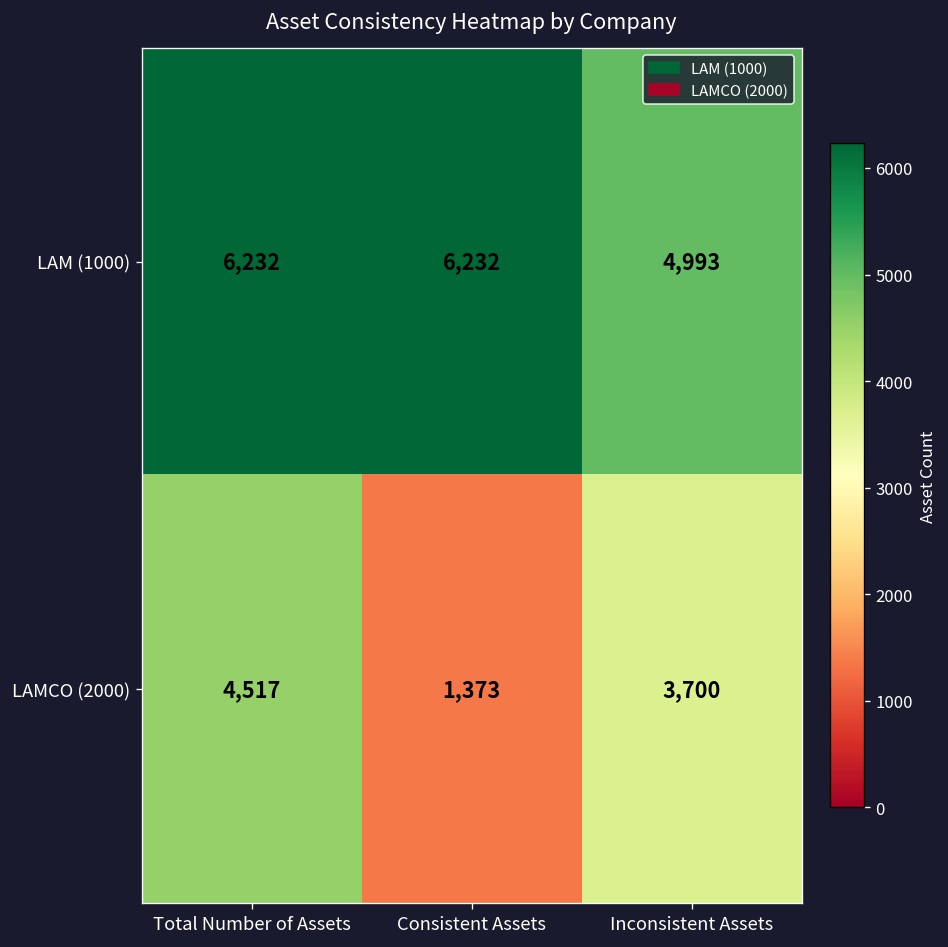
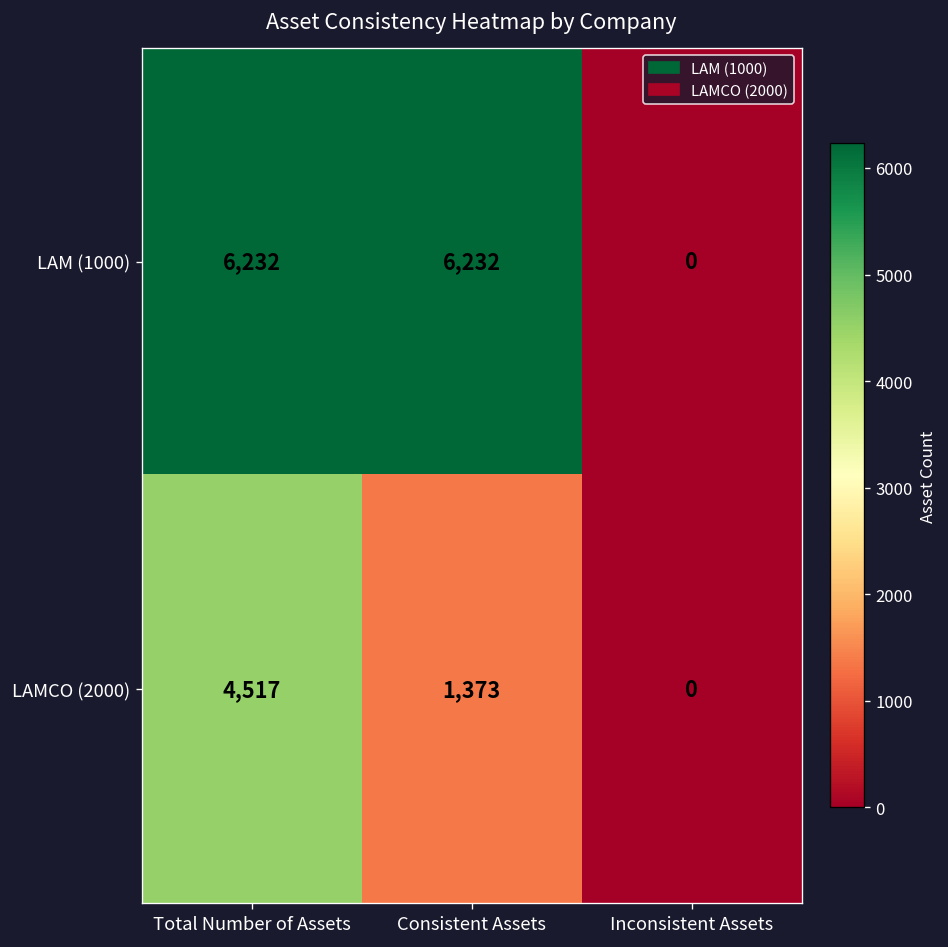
LAM (1000), Inconsistent Assets: 4,993 -> 0
LAMCO (2000), Inconsistent Assets: 3,700 -> 0
